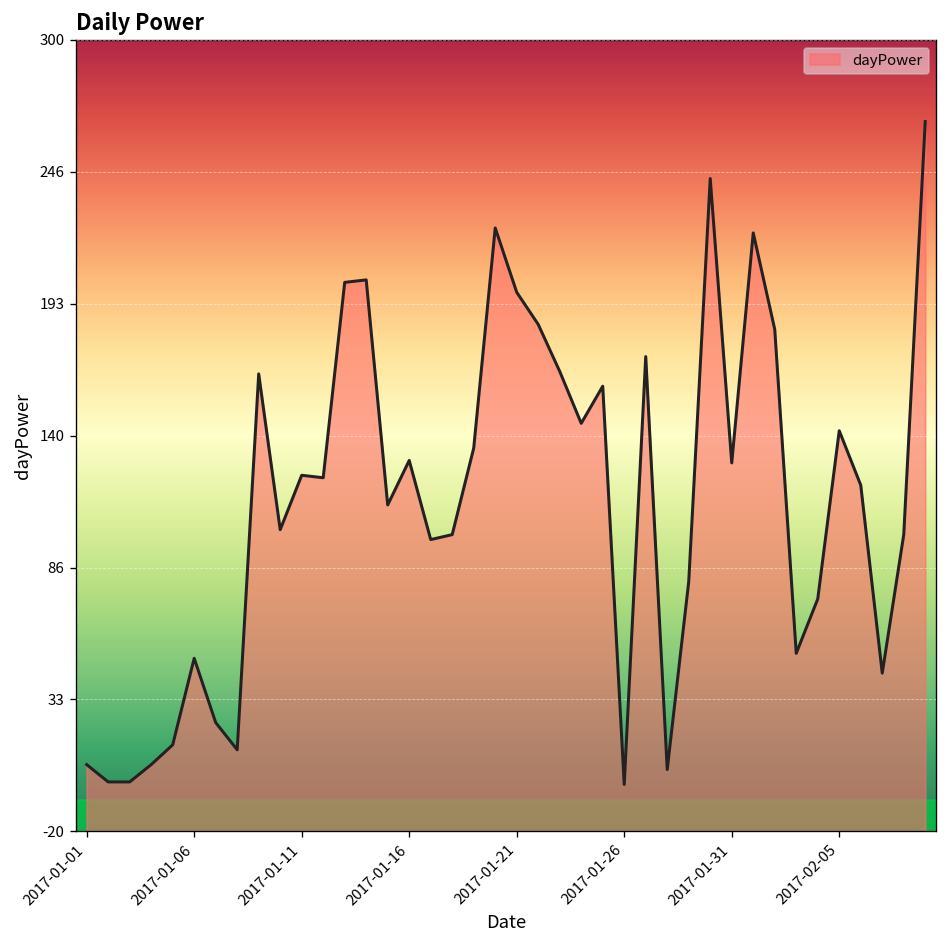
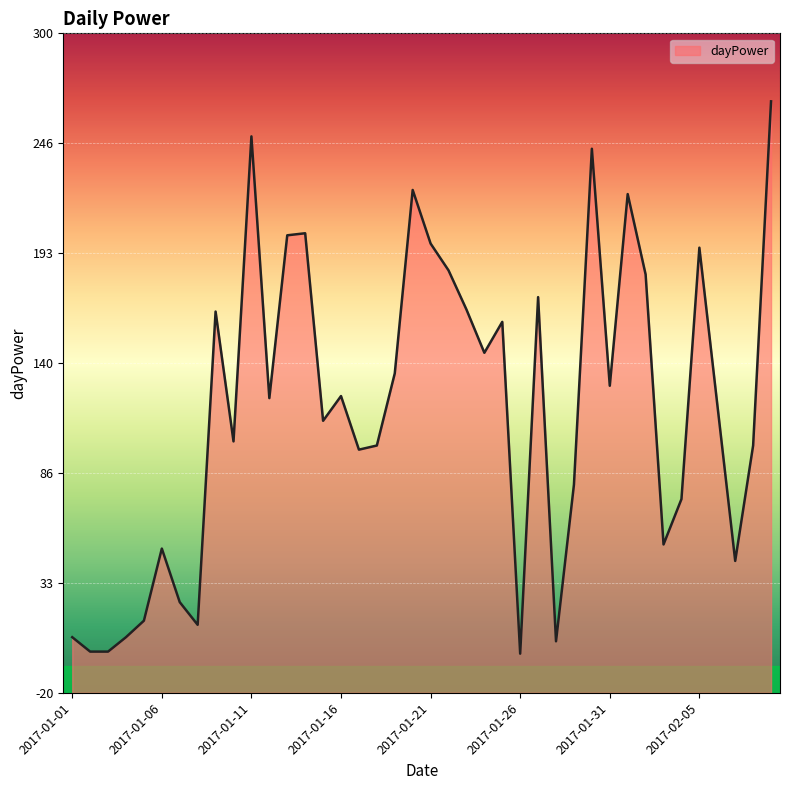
2017-01-11: 124 -> 250
2017-01-16: 130 -> 124
2017-02-05: 142 -> 196
